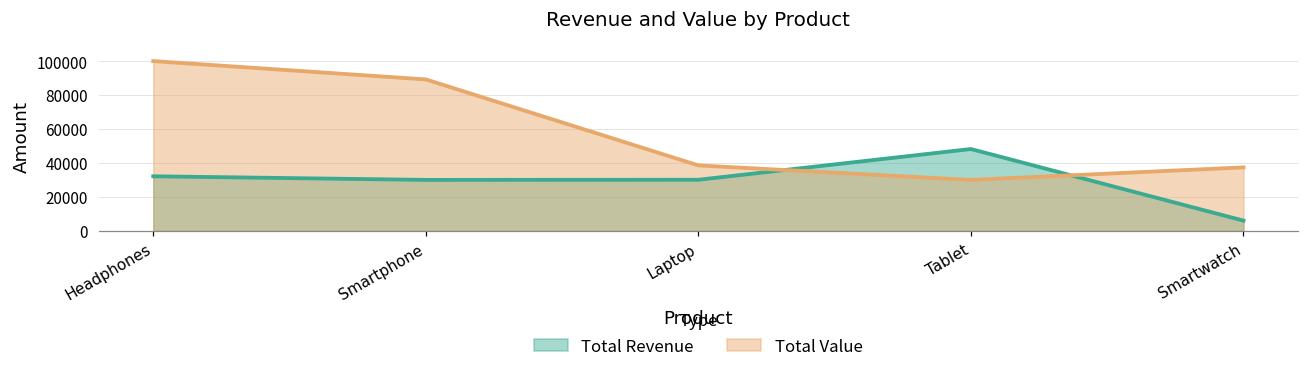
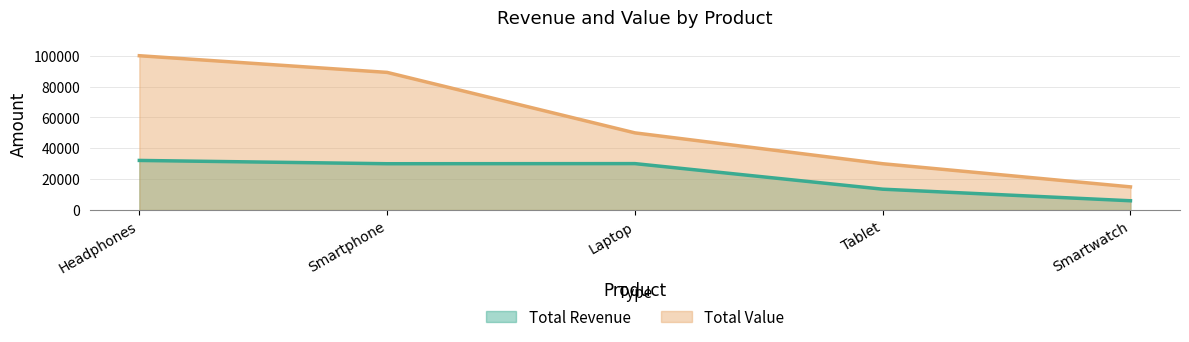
Total Value, Laptop: 39000 -> 50000
Total Revenue, Tablet: 48000 -> 13000
Total Value, Smartwatch: 37000 -> 15000
